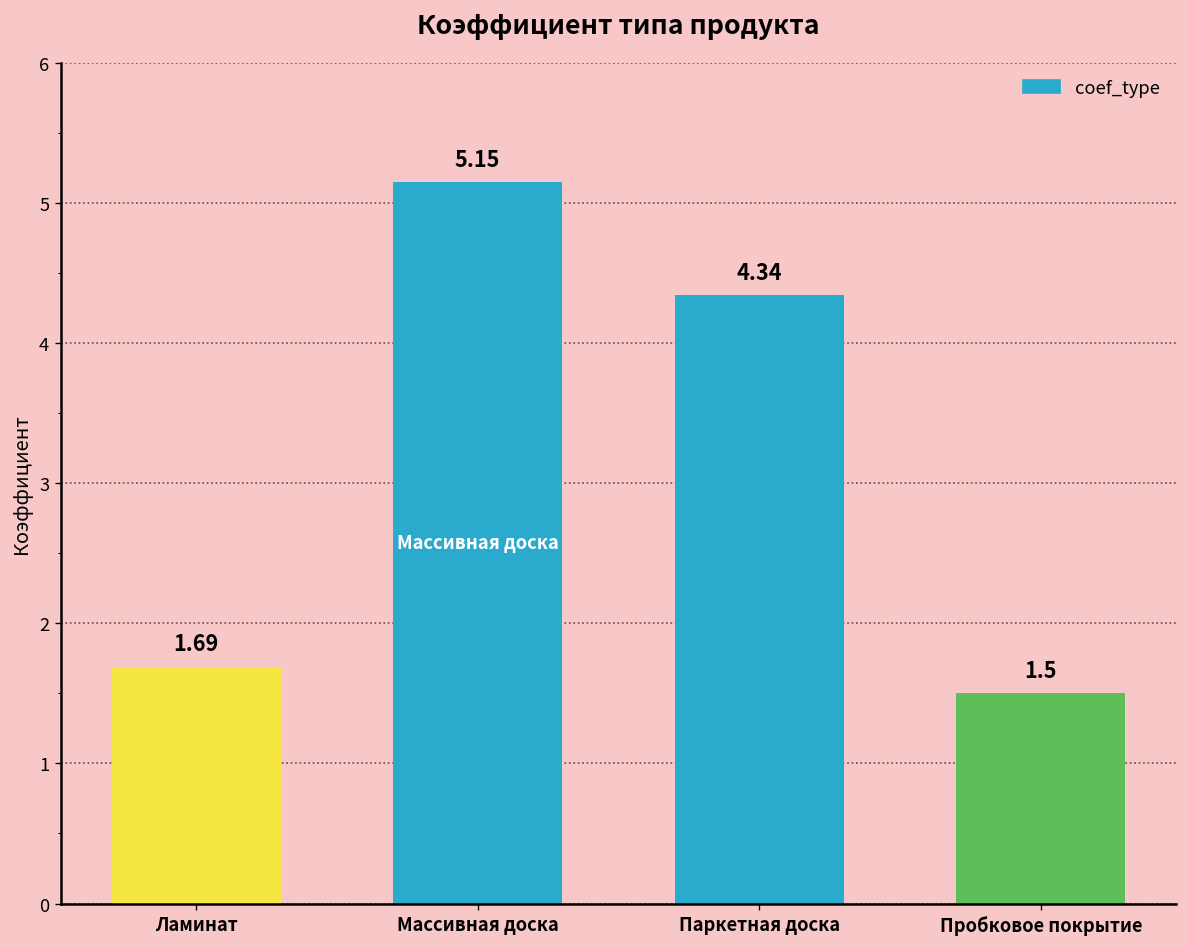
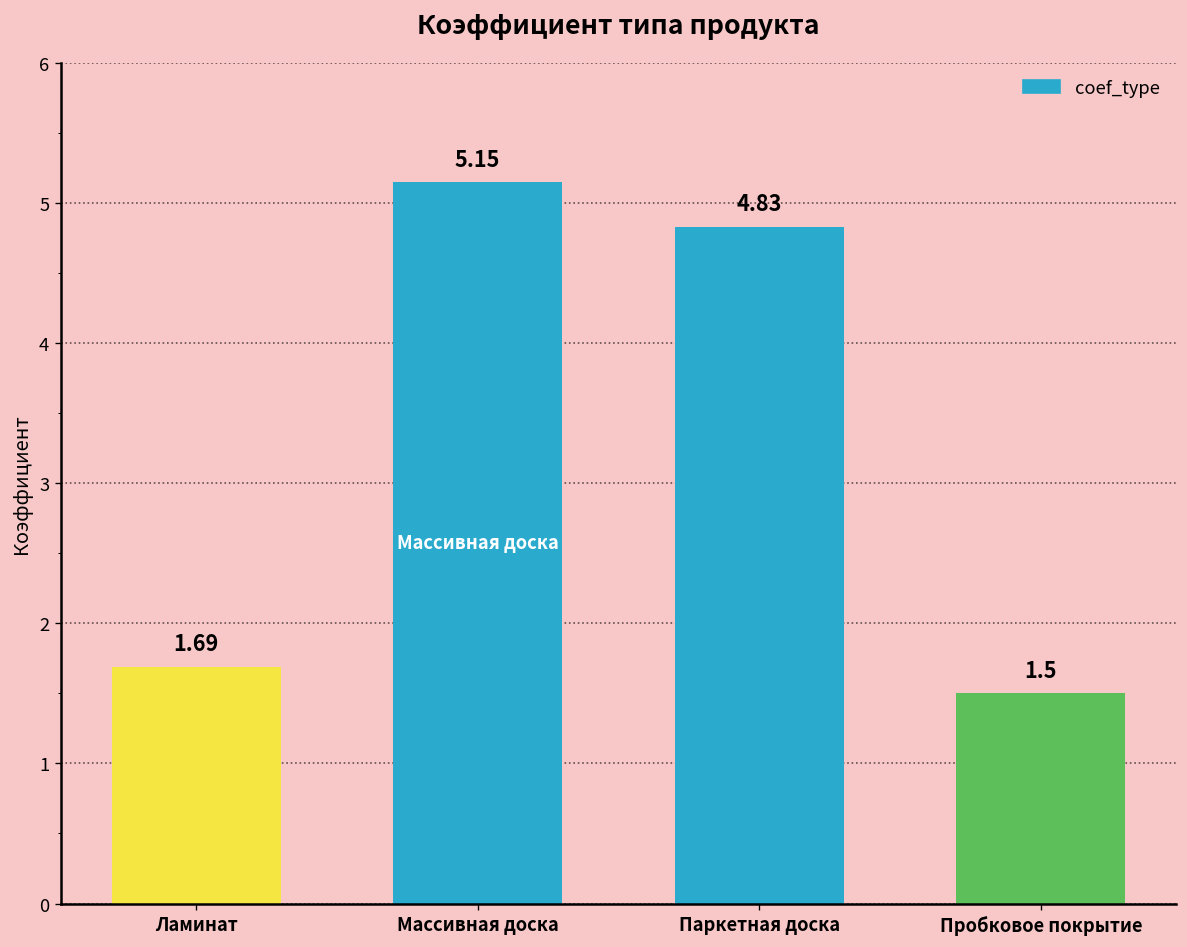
Паркетная доска: 4.34 -> 4.83
